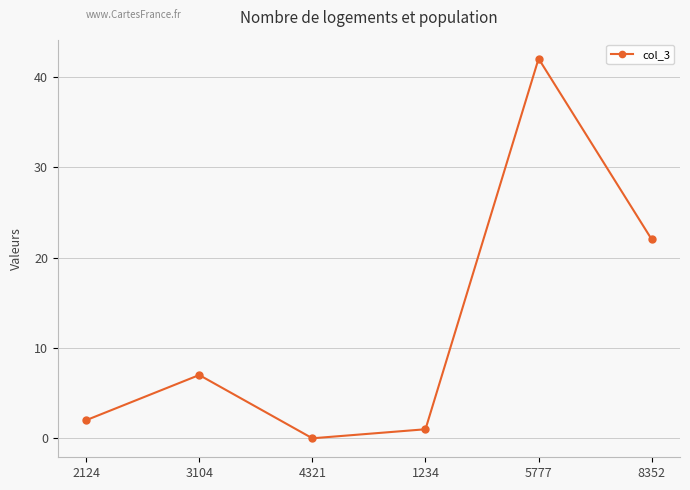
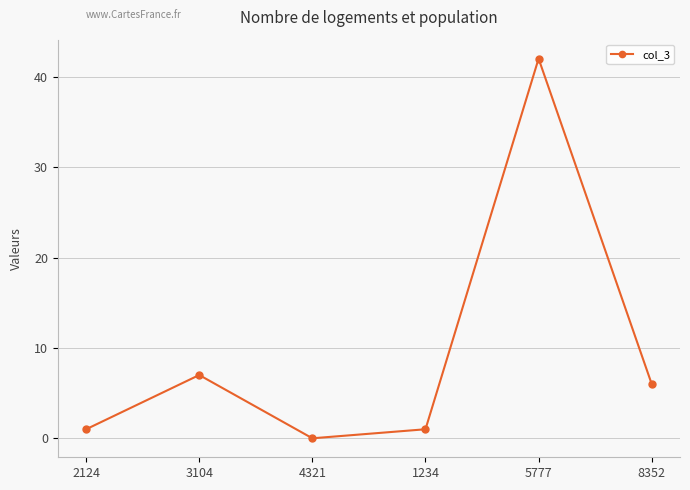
2124: 2 -> 1
8352: 22 -> 6
